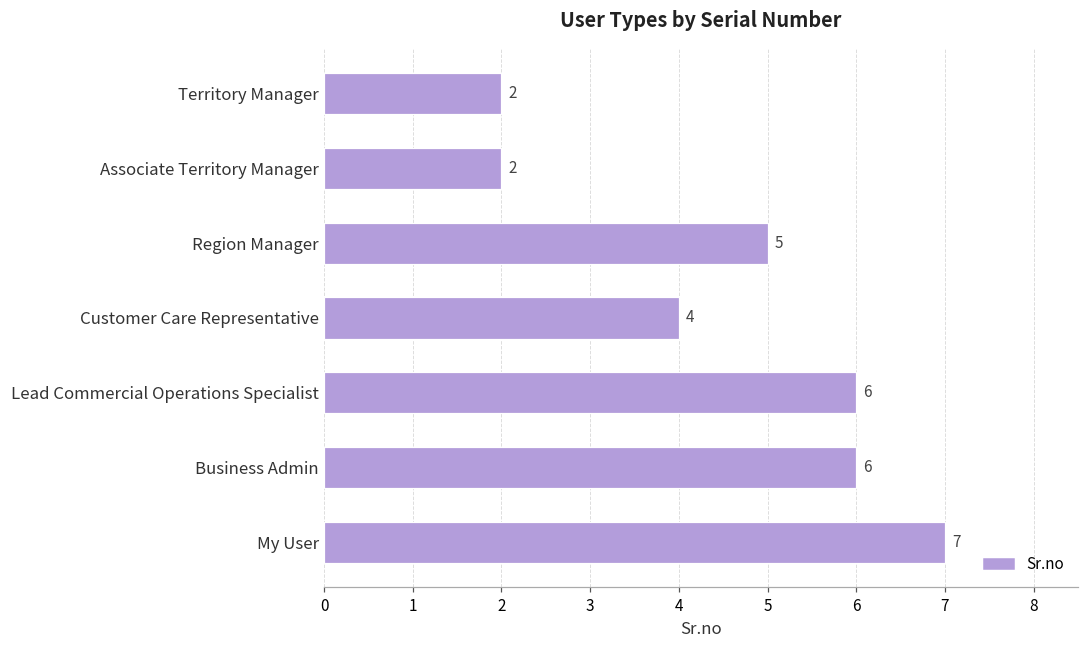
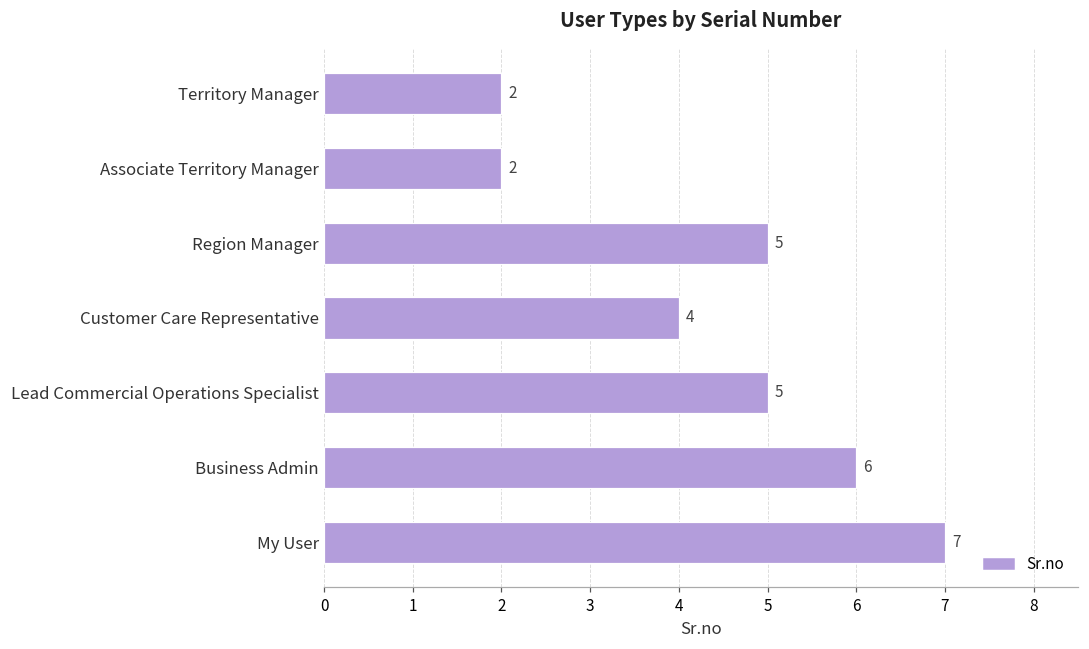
Lead Commercial Operations Specialist: 6 -> 5
